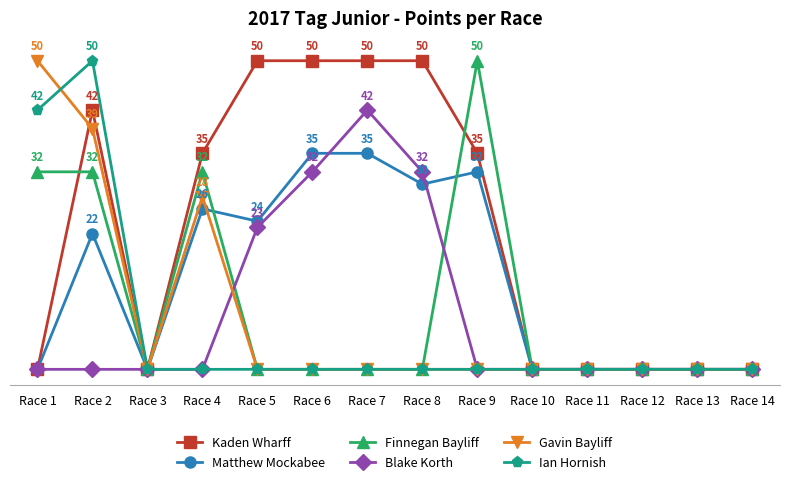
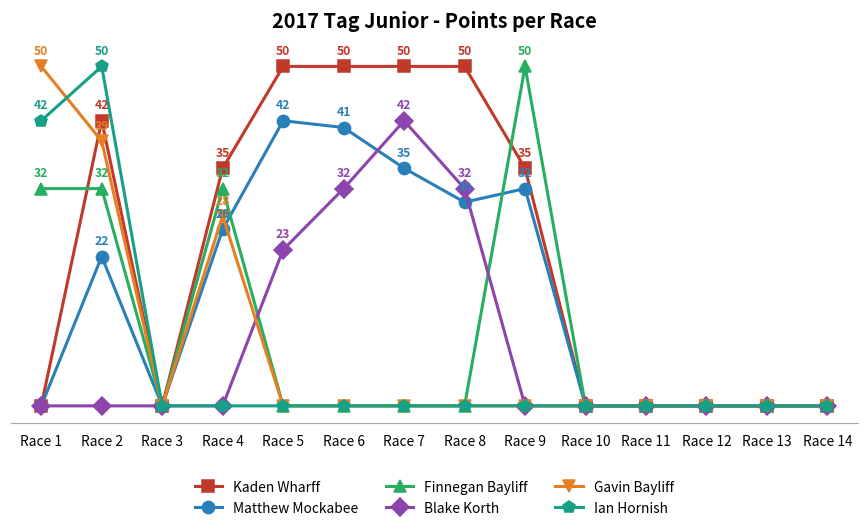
Matthew Mockabee, Race 5: 24 -> 42
Matthew Mockabee, Race 6: 35 -> 41
